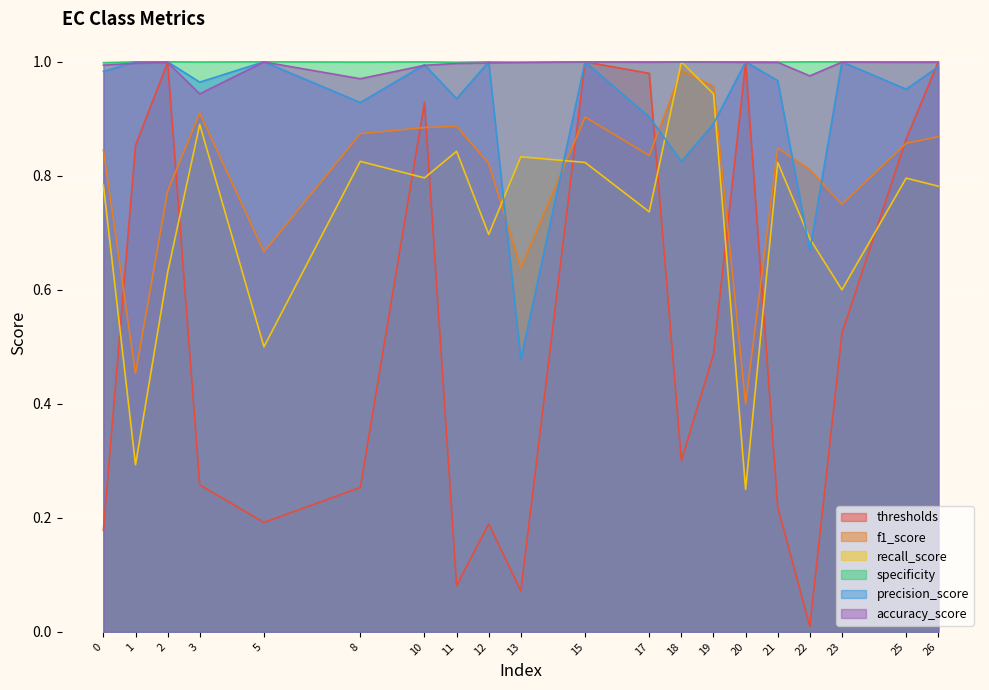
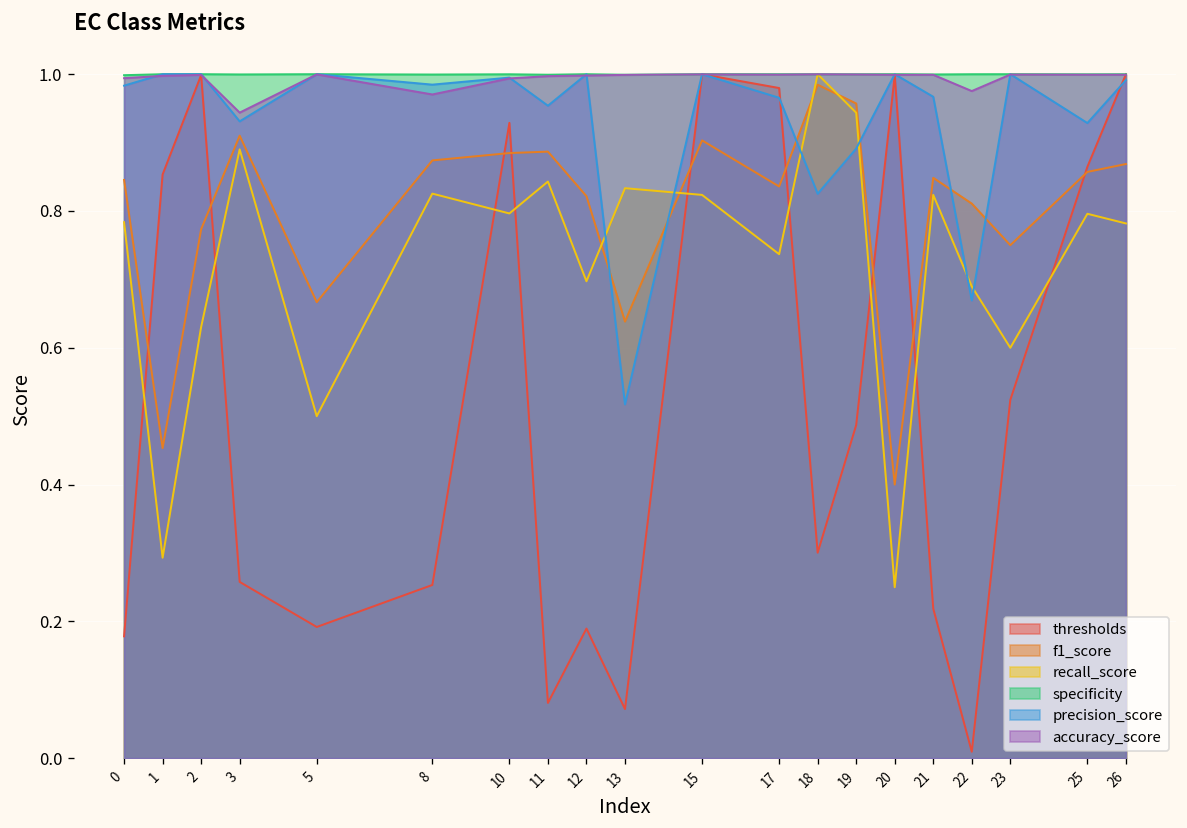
precision_score, 3: 0.96 -> 0.93
precision_score, 8: 0.93 -> 0.98
precision_score, 11: 0.94 -> 0.95
precision_score, 13: 0.48 -> 0.52
precision_score, 17: 0.90 -> 0.97
precision_score, 25: 0.95 -> 0.93
